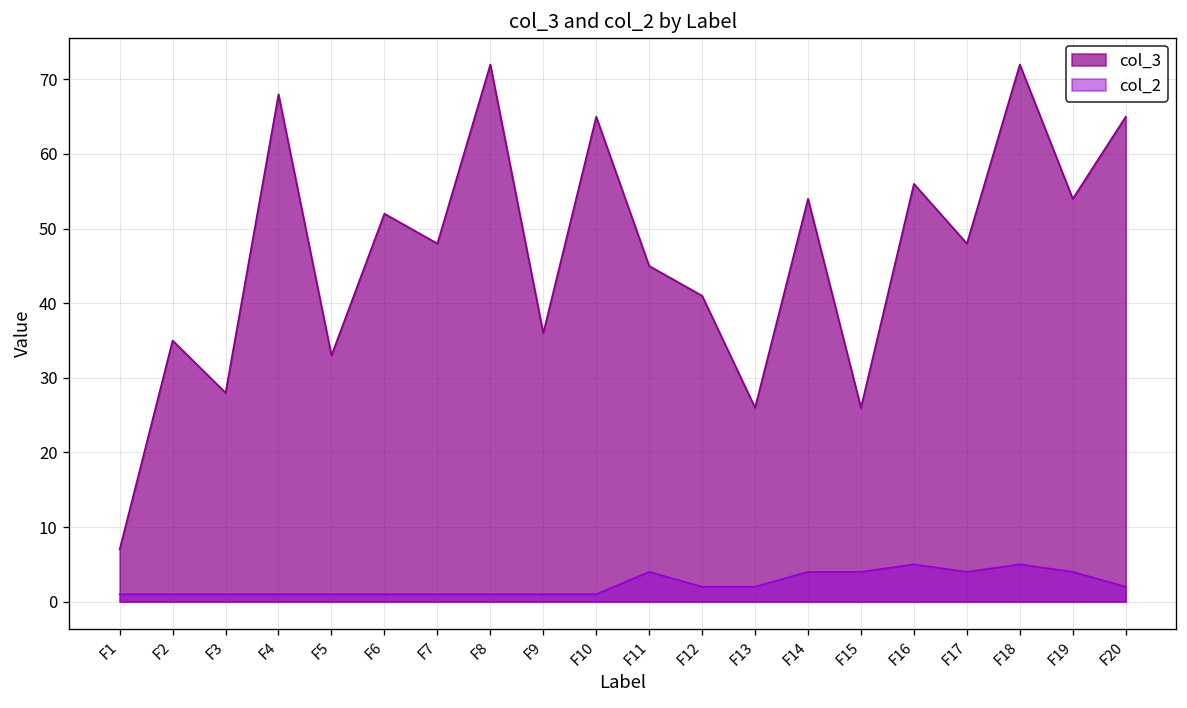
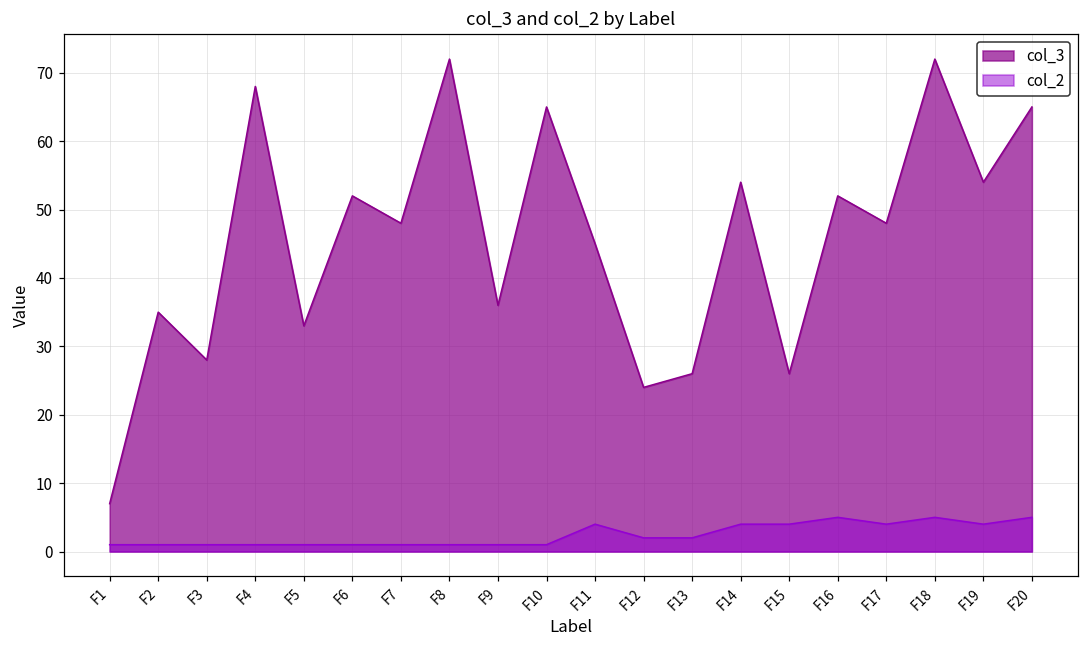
col_3, F12: 41 -> 24
col_3, F16: 56 -> 52
col_2, F20: 2 -> 5
